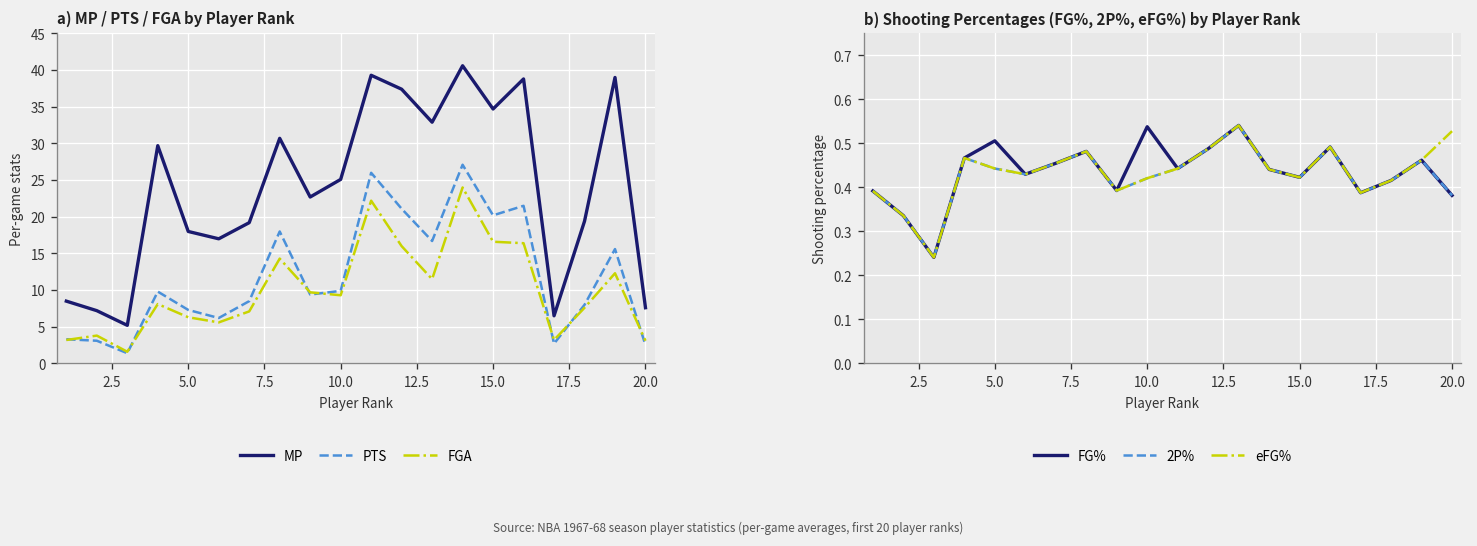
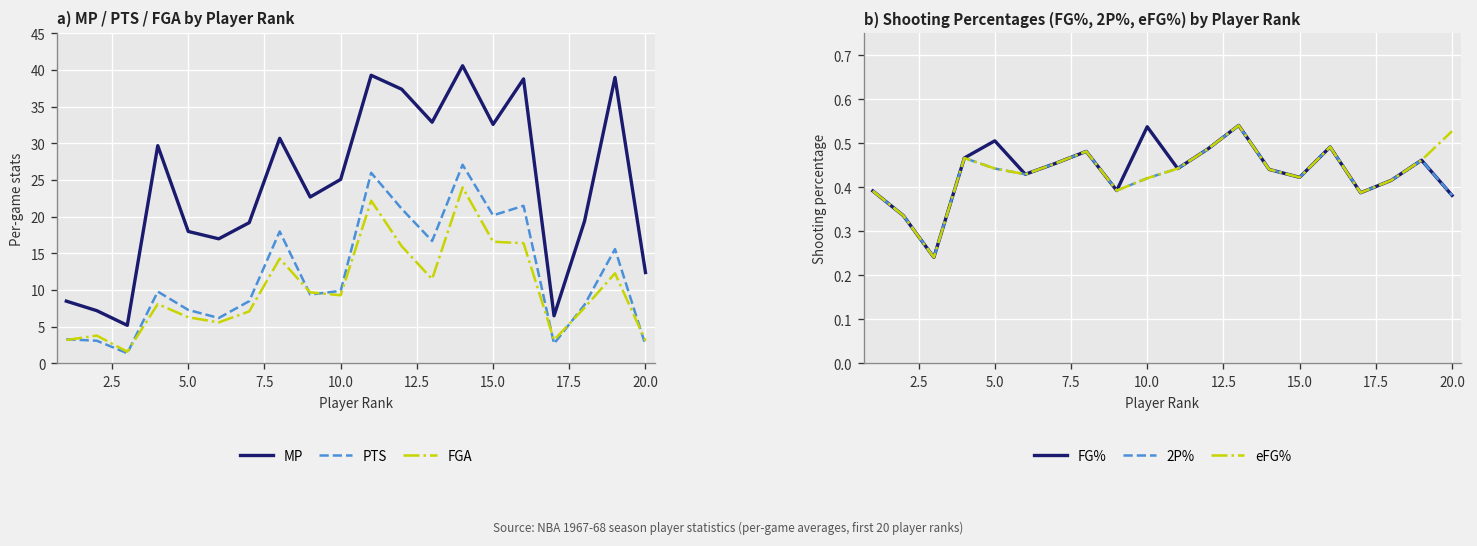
a) MP / PTS / FGA by Player Rank, MP, 15.0: 35 -> 33
a) MP / PTS / FGA by Player Rank, MP, 20.0: 8 -> 12
